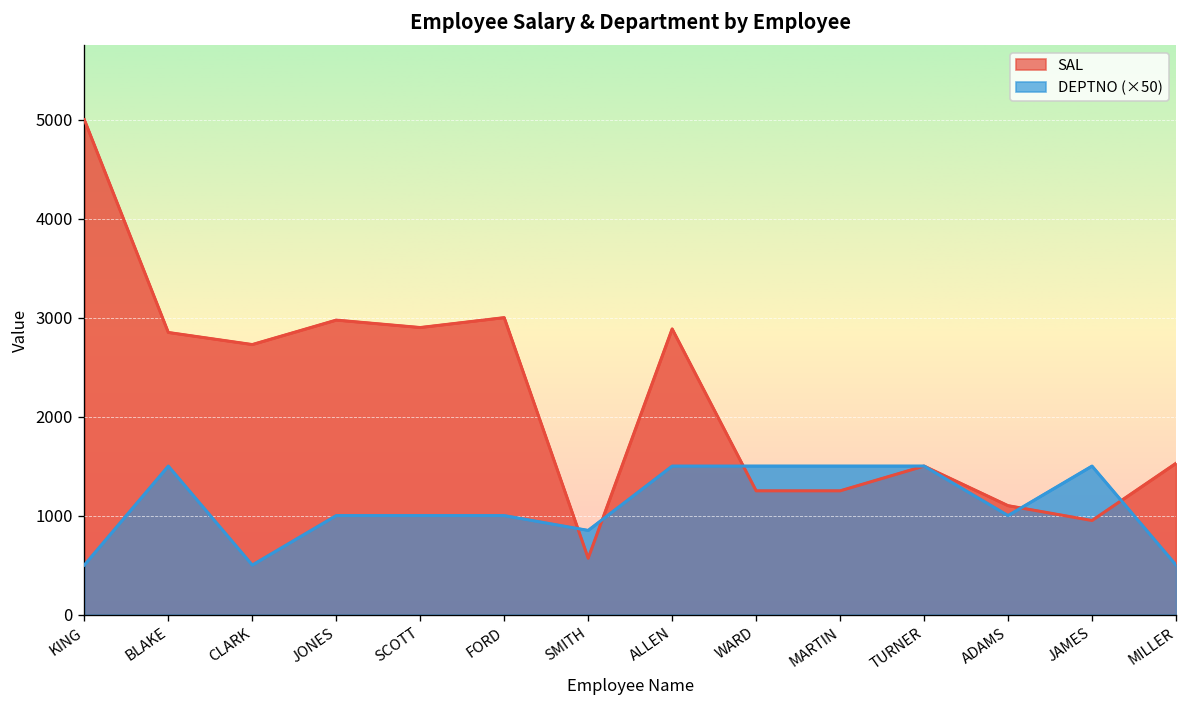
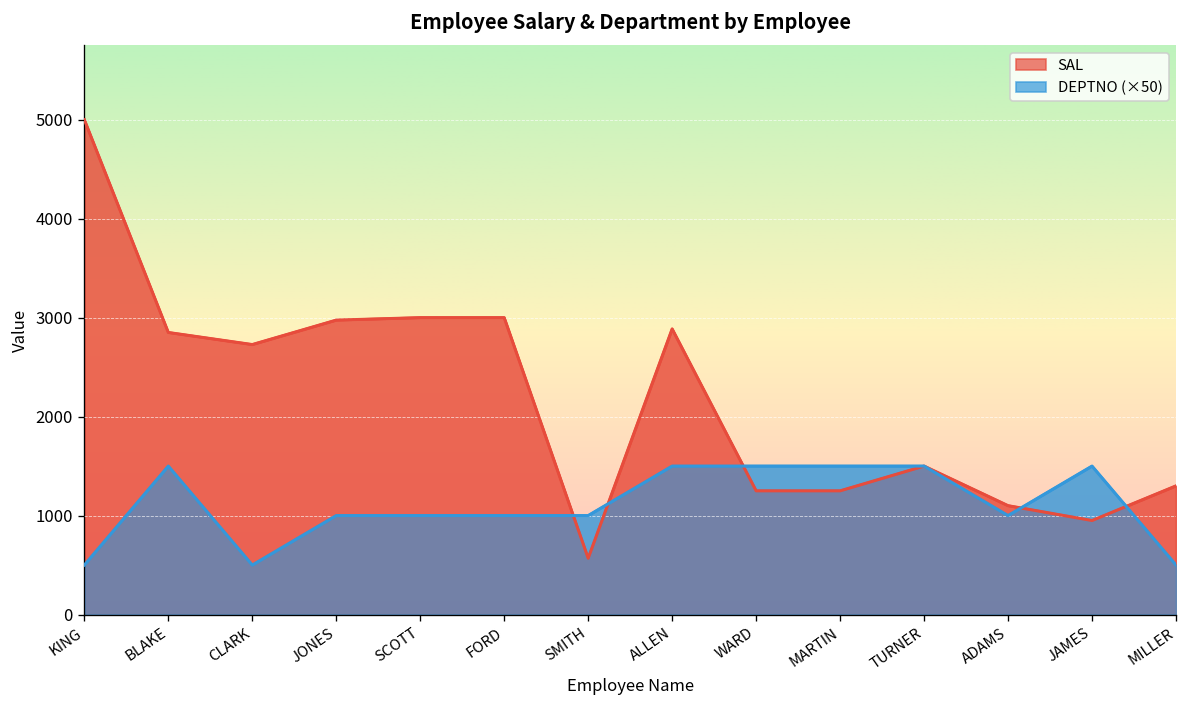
SAL, SCOTT: 2900 -> 3000
DEPTNO (×50), SMITH: 900 -> 1000
SAL, MILLER: 1500 -> 1300
